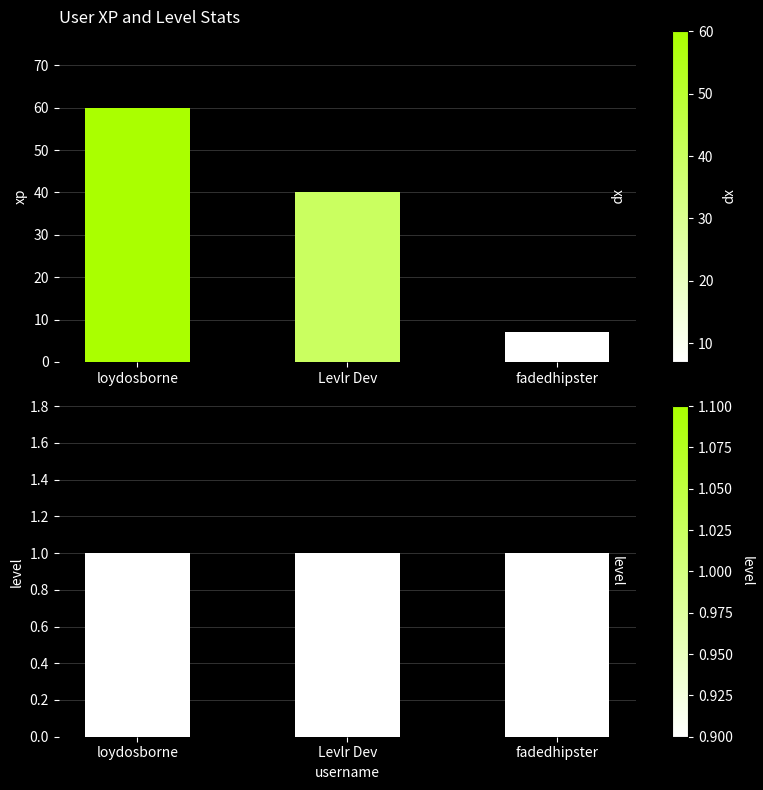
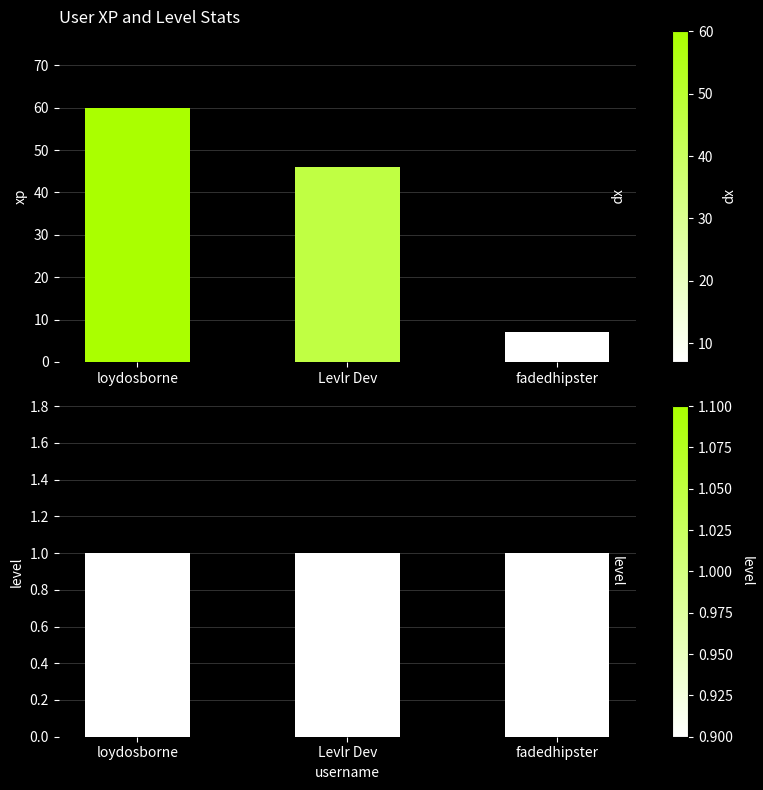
User XP and Level Stats, Levlr Dev: 40 -> 46
